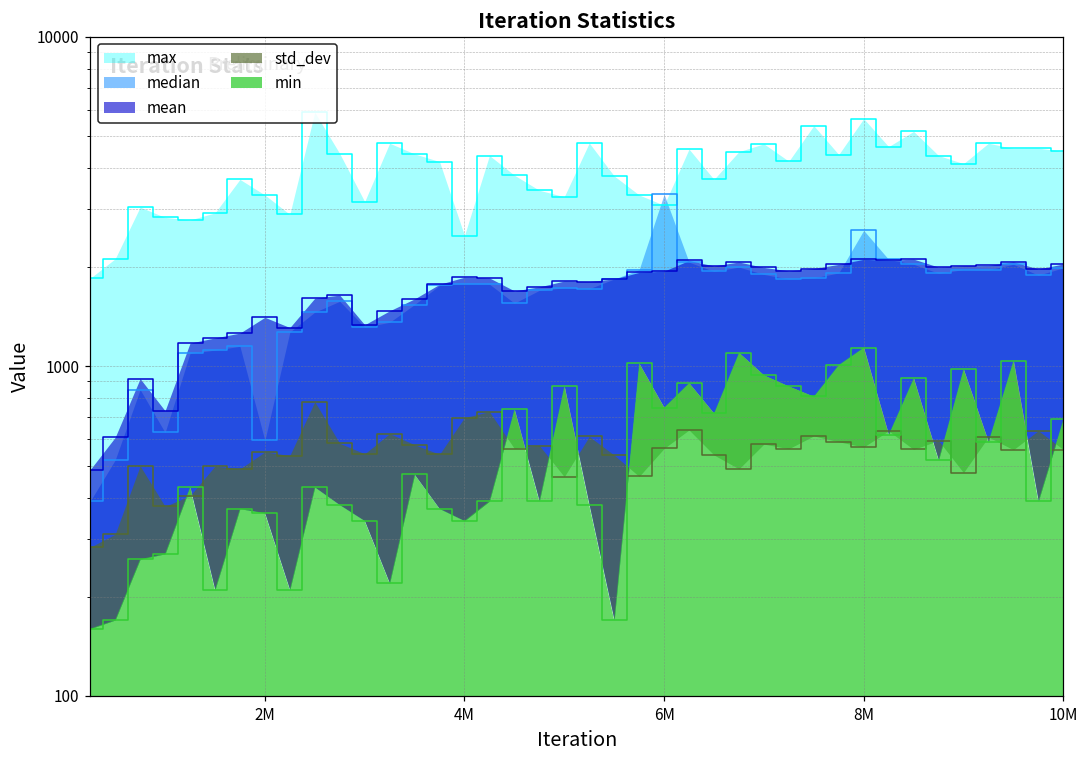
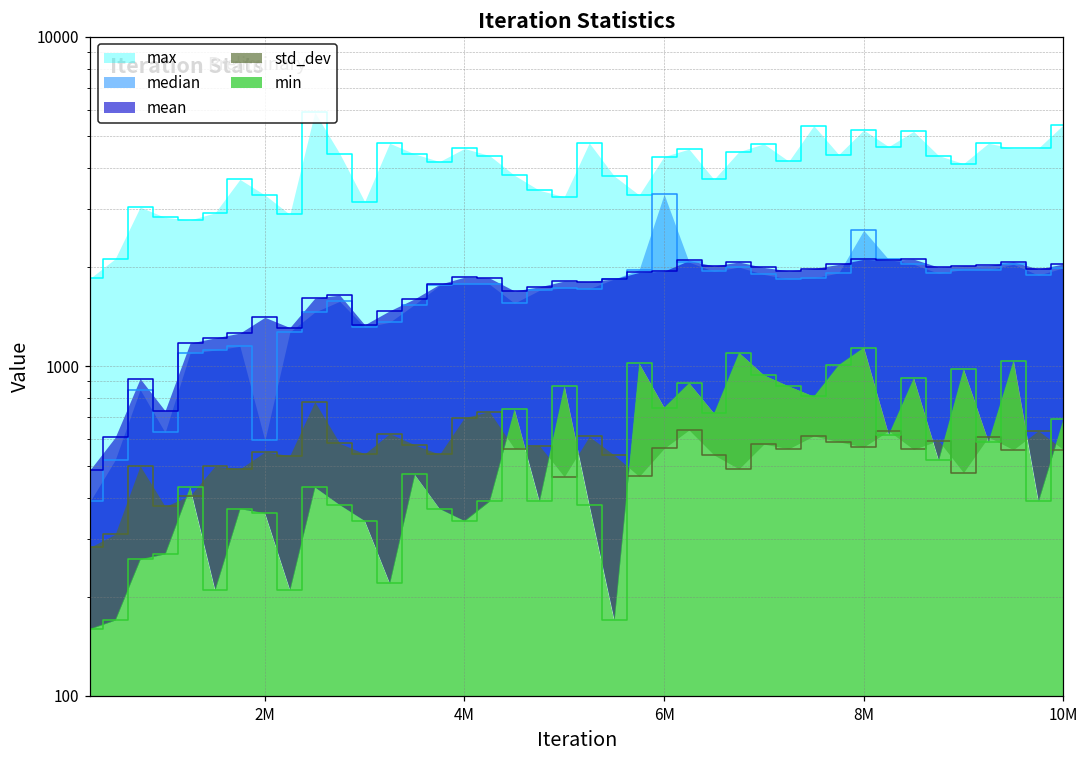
max, 4M: 2500 -> 4600
max, 6M: 3100 -> 4300
max, 8M: 5600 -> 5200
max, 10M: 4500 -> 5400
